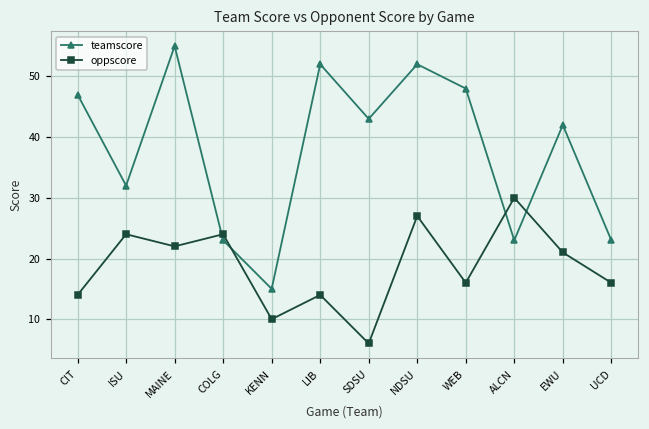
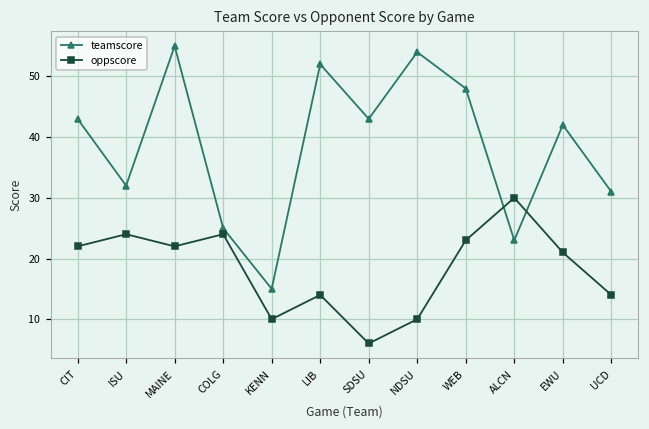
teamscore, CIT: 47 -> 43
oppscore, CIT: 14 -> 22
teamscore, COLG: 23 -> 25
teamscore, NDSU: 52 -> 54
oppscore, NDSU: 27 -> 10
oppscore, WEB: 16 -> 23
teamscore, UCD: 23 -> 31
oppscore, UCD: 16 -> 14
